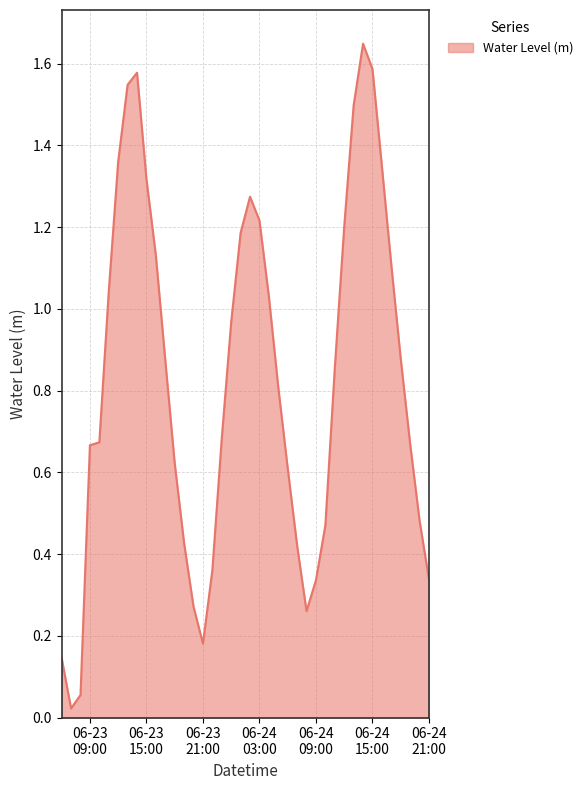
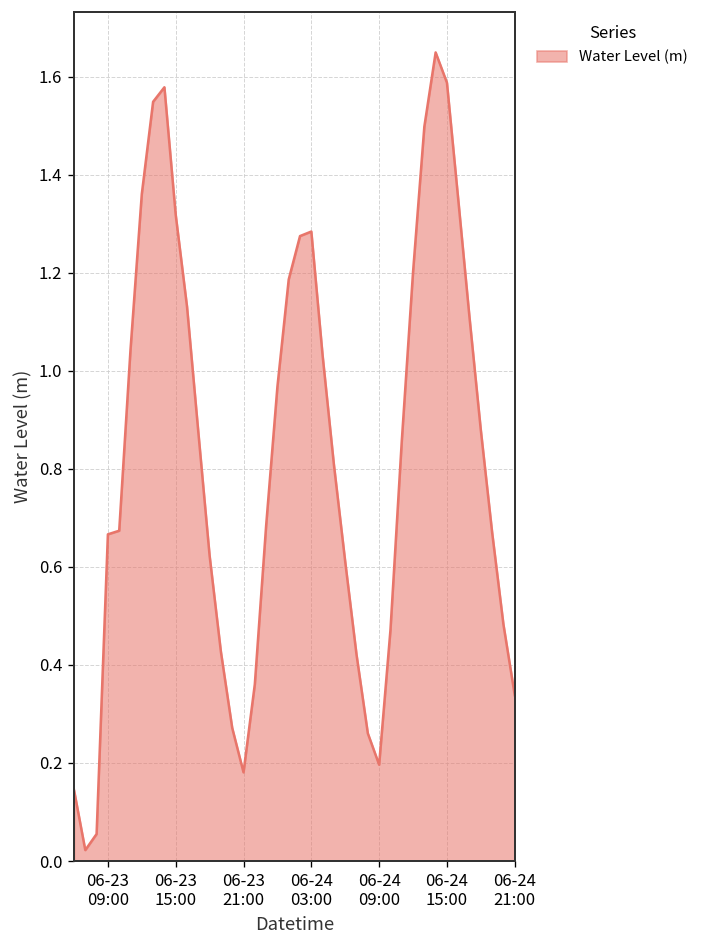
06-24 03:00: 1.22 -> 1.28
06-24 09:00: 0.34 -> 0.20
